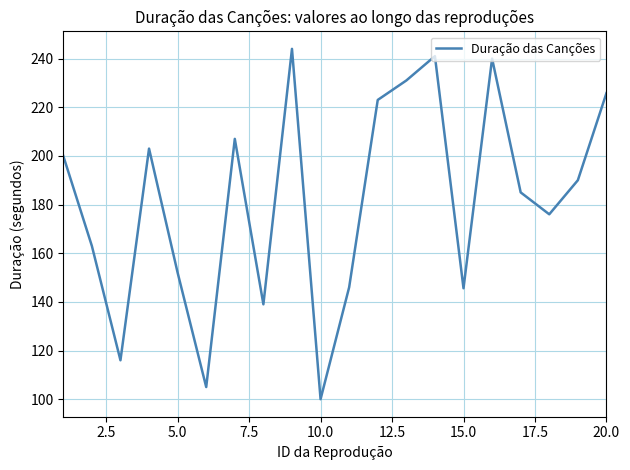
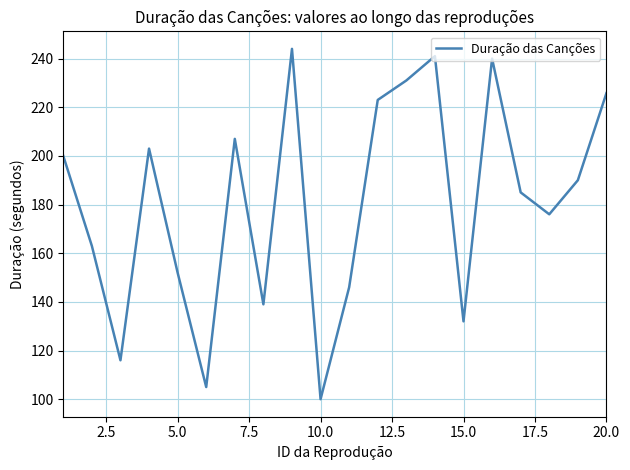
15.0: 146 -> 132
